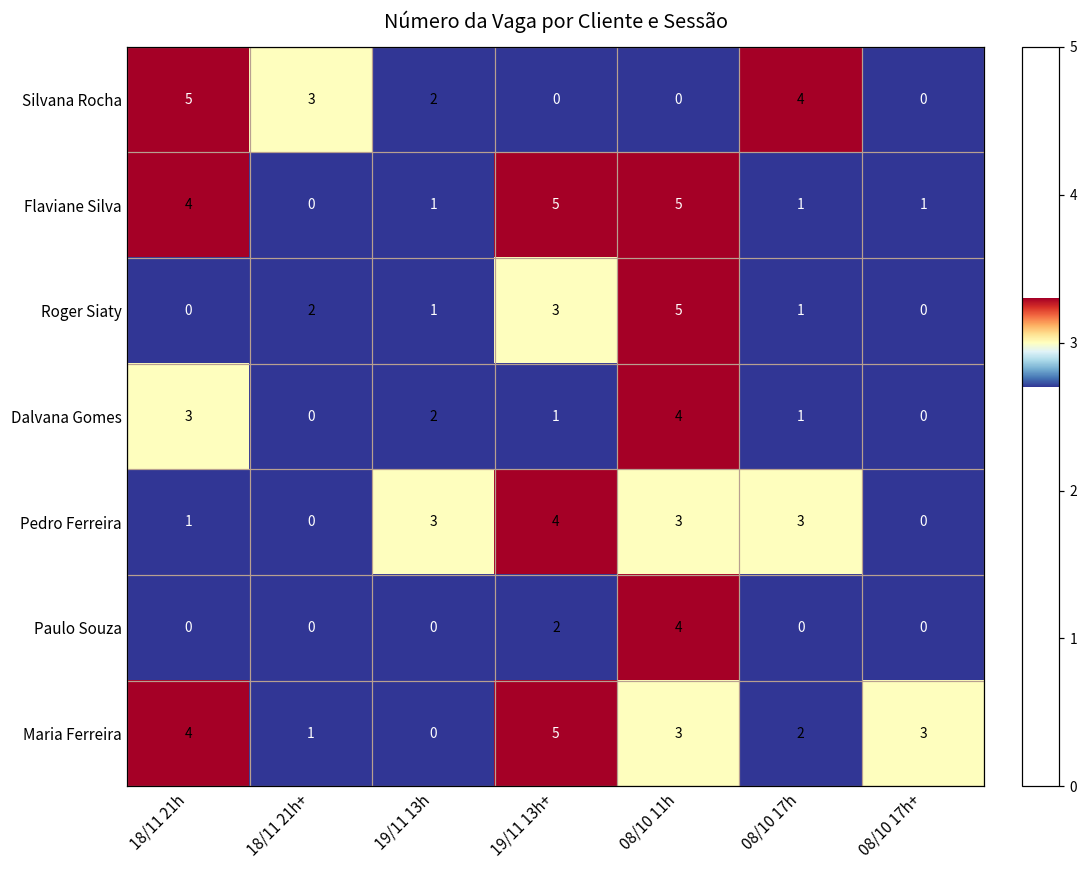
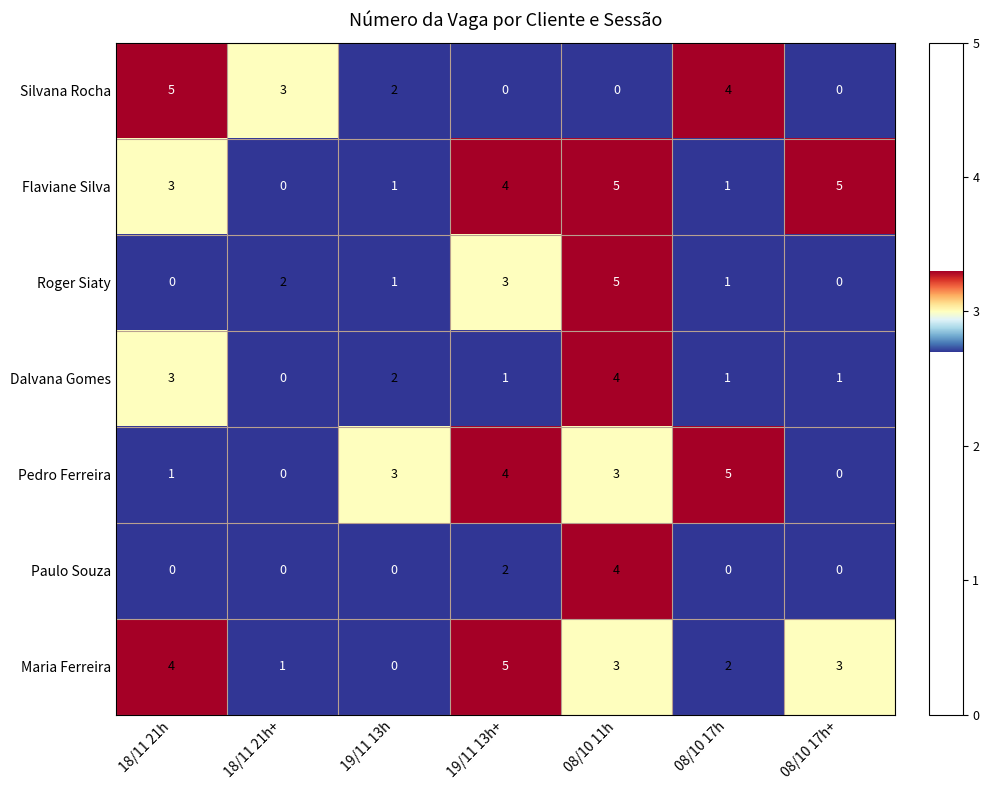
Flaviane Silva, 18/11 21h: 4 -> 3
Flaviane Silva, 19/11 13h+: 5 -> 4
Flaviane Silva, 08/10 17h+: 1 -> 5
Dalvana Gomes, 08/10 17h+: 0 -> 1
Pedro Ferreira, 08/10 17h: 3 -> 5
